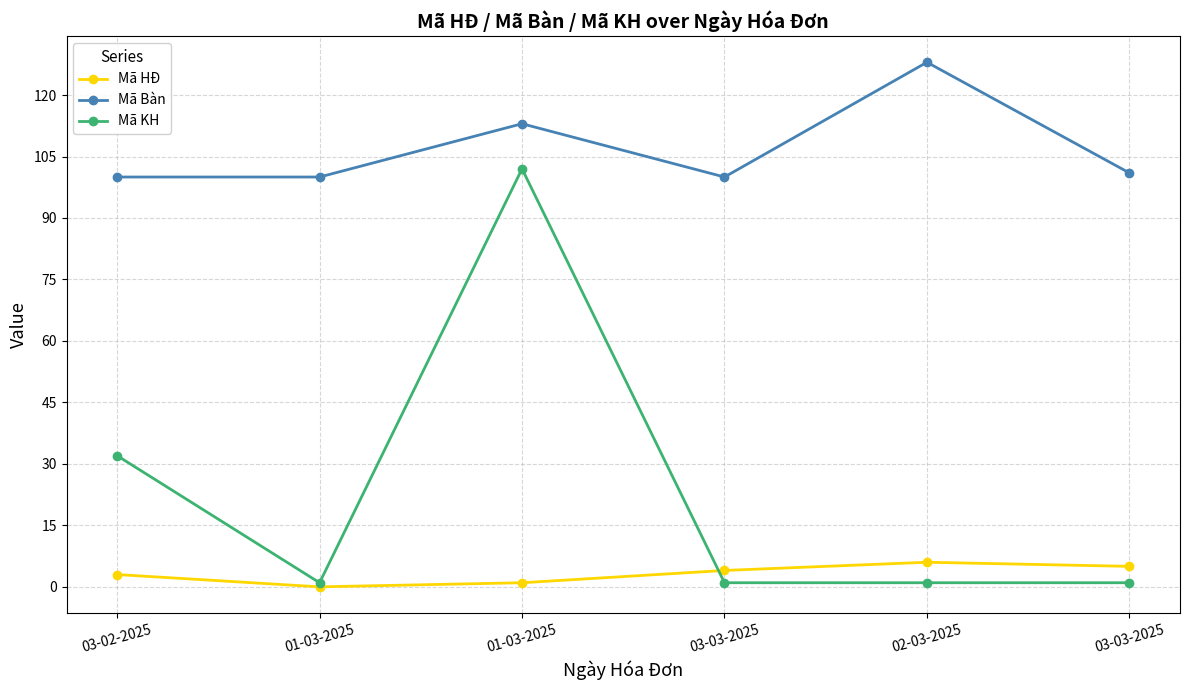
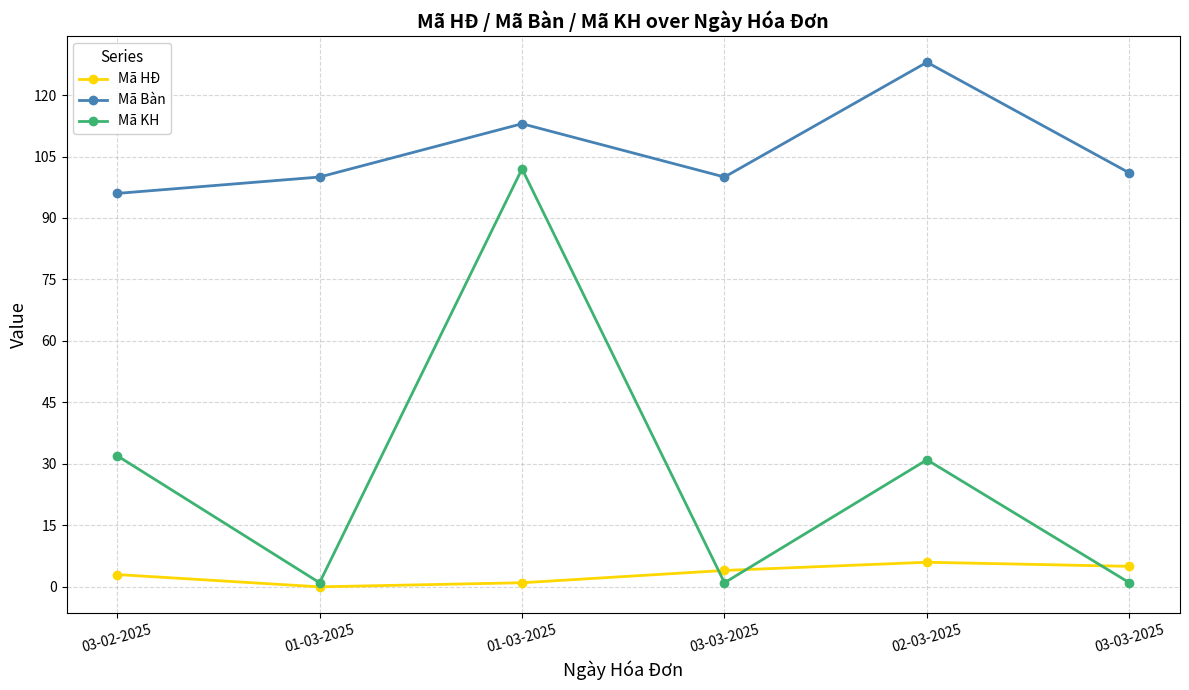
Mã Bàn, 03-02-2025: 100 -> 96
Mã KH, 02-03-2025: 1 -> 31
